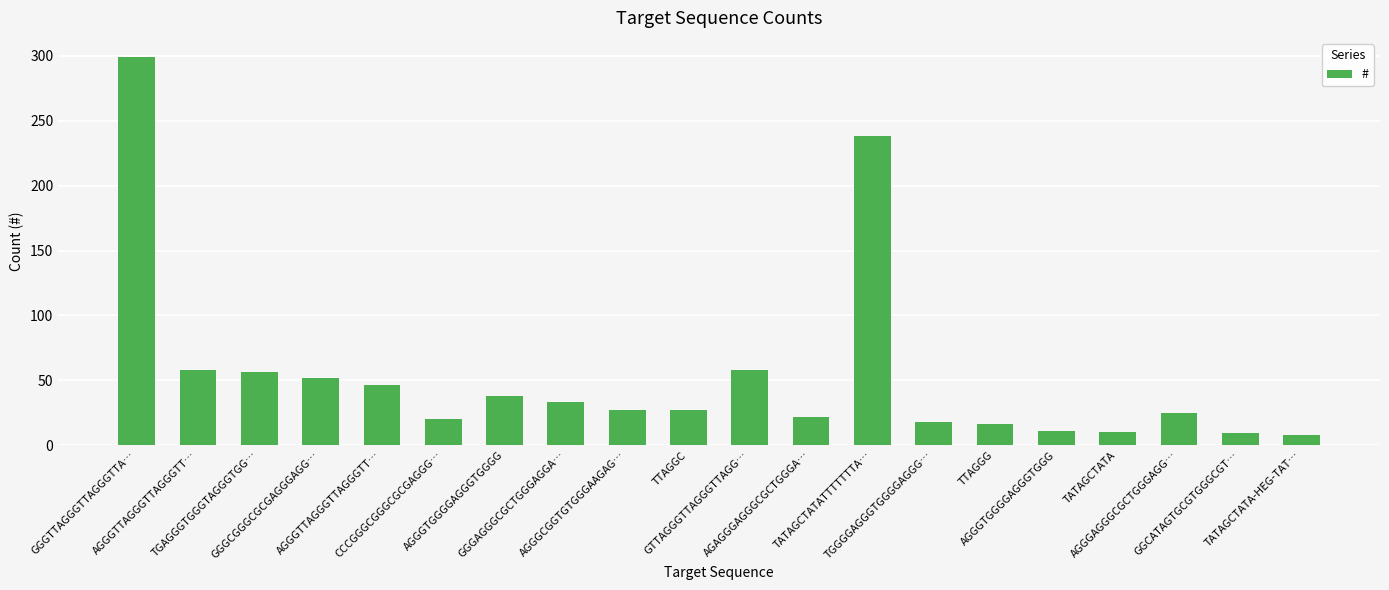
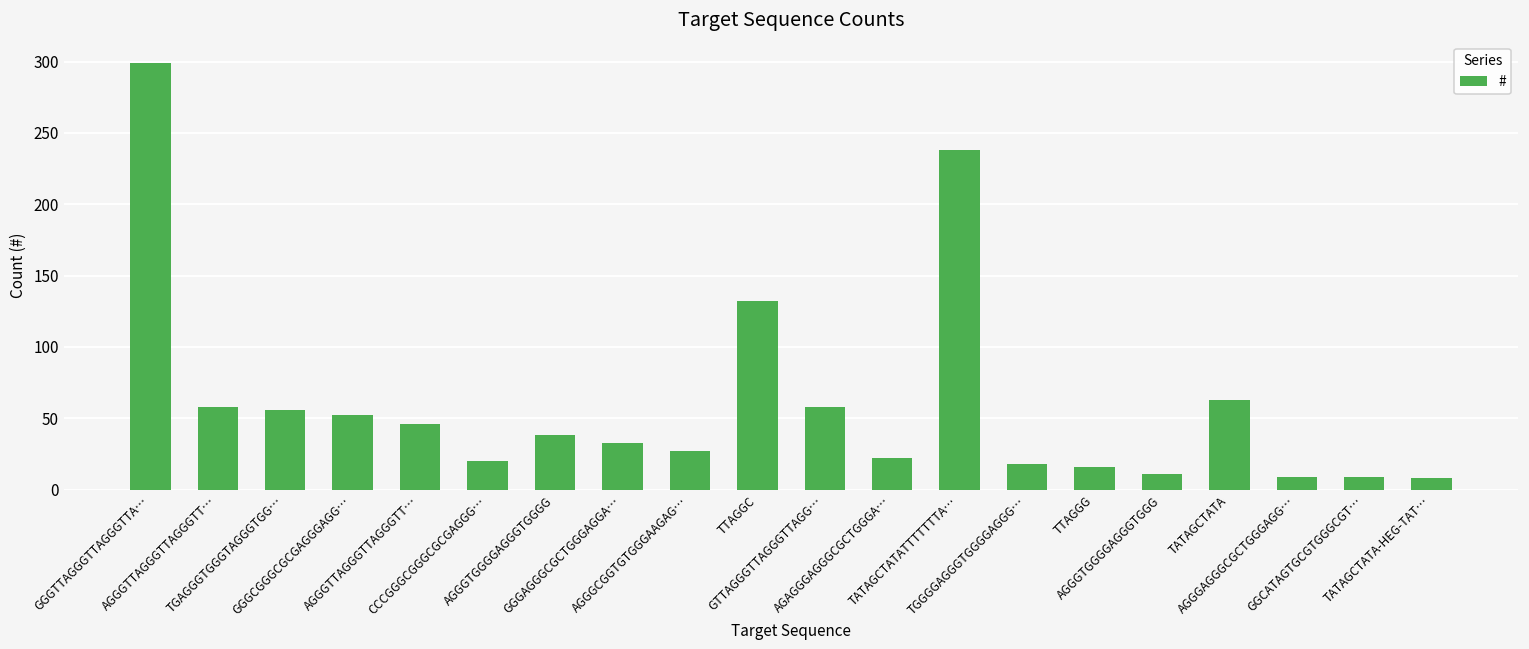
TTAGGC: 27 -> 132
TATAGCTATA: 10 -> 63
AGGGAGGGCGCTGGGAGG…: 25 -> 9
